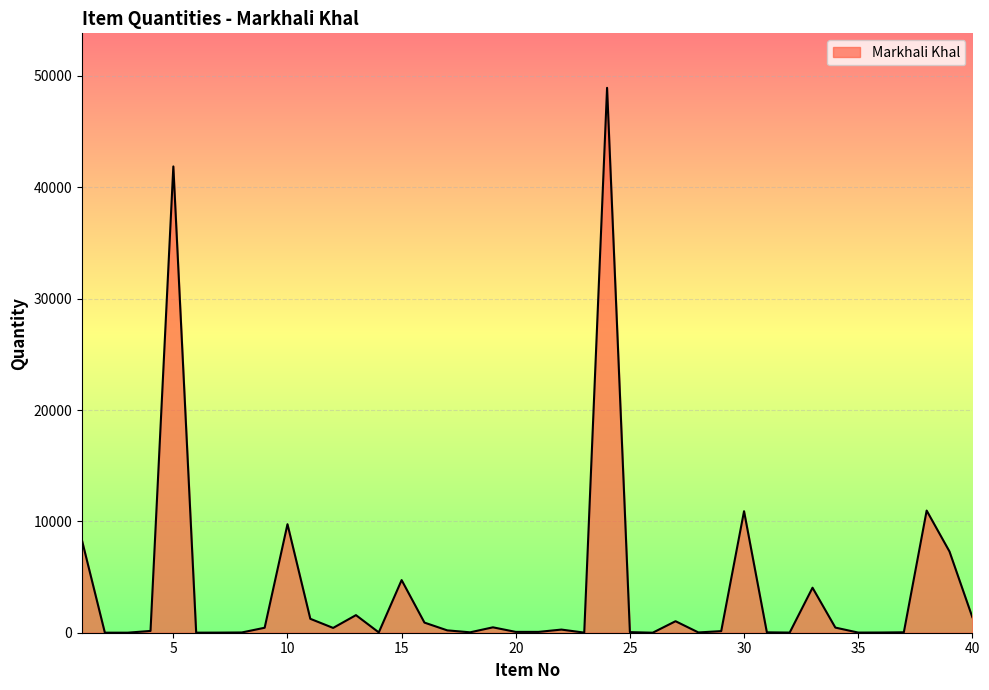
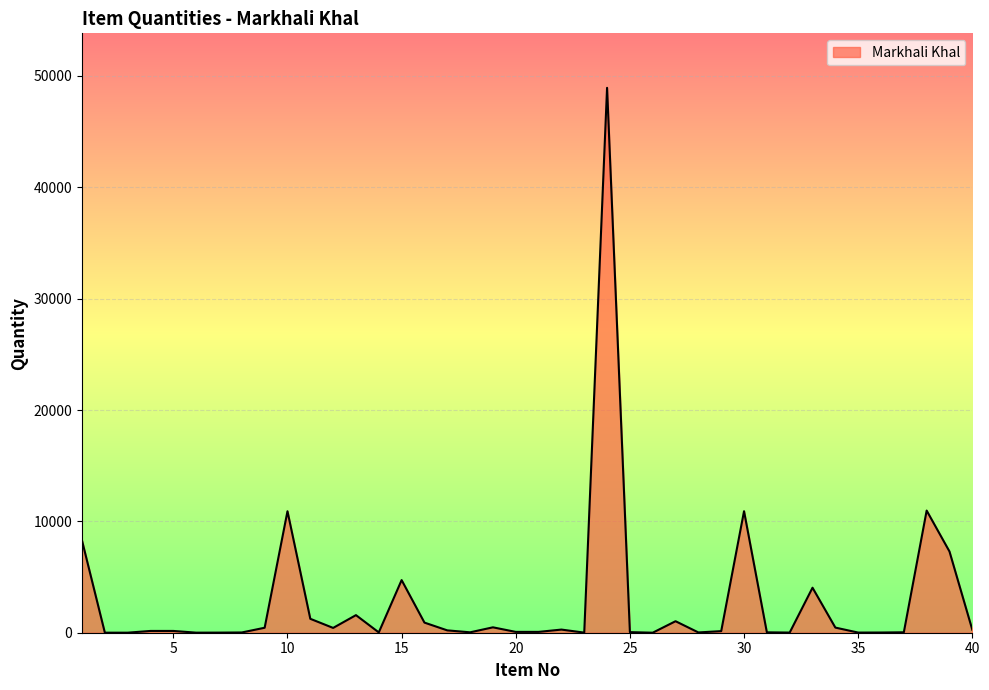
5: 41900 -> 200
10: 9700 -> 10900
40: 1400 -> 300
